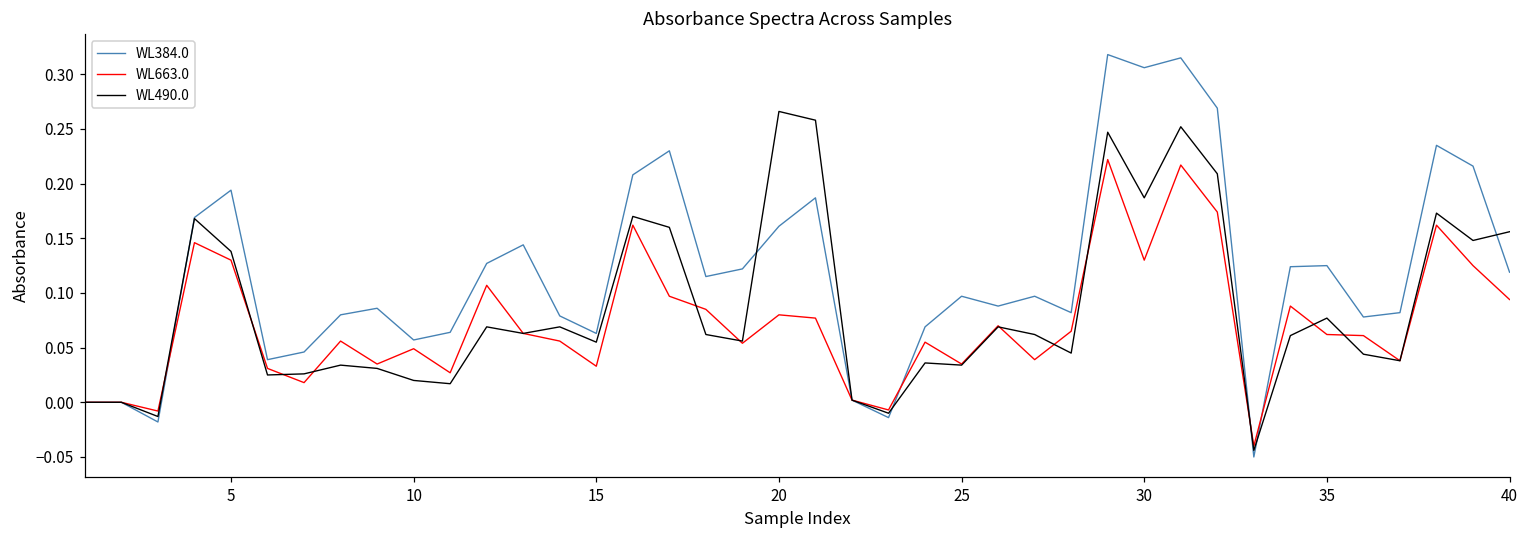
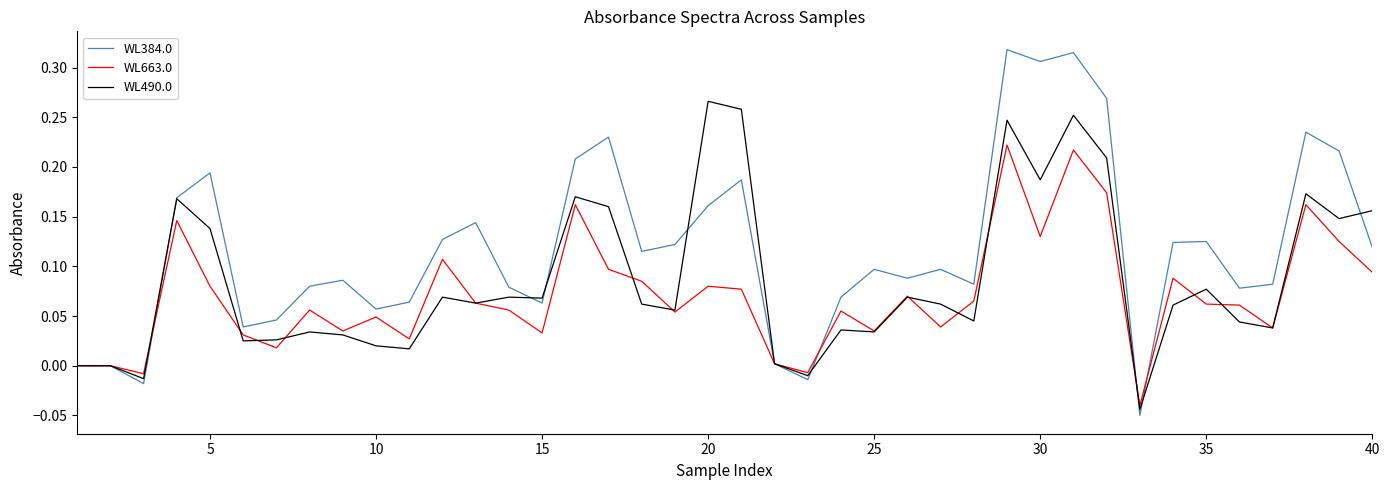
WL663.0, 5: 0.13 -> 0.08
WL490.0, 15: 0.06 -> 0.07
